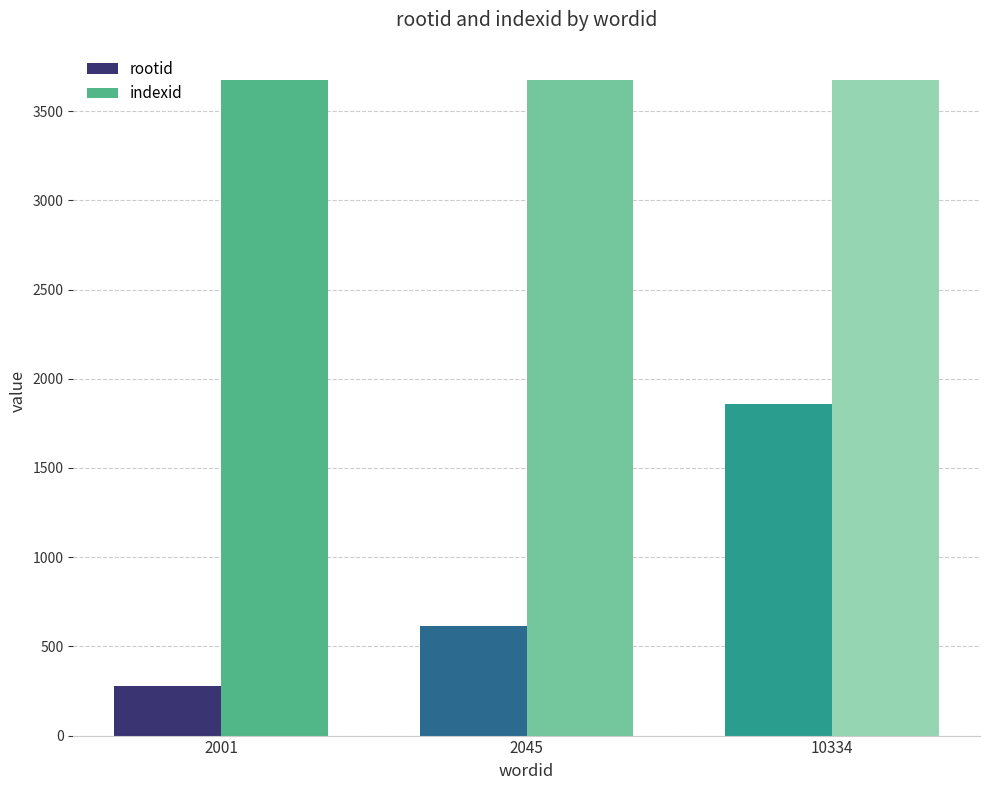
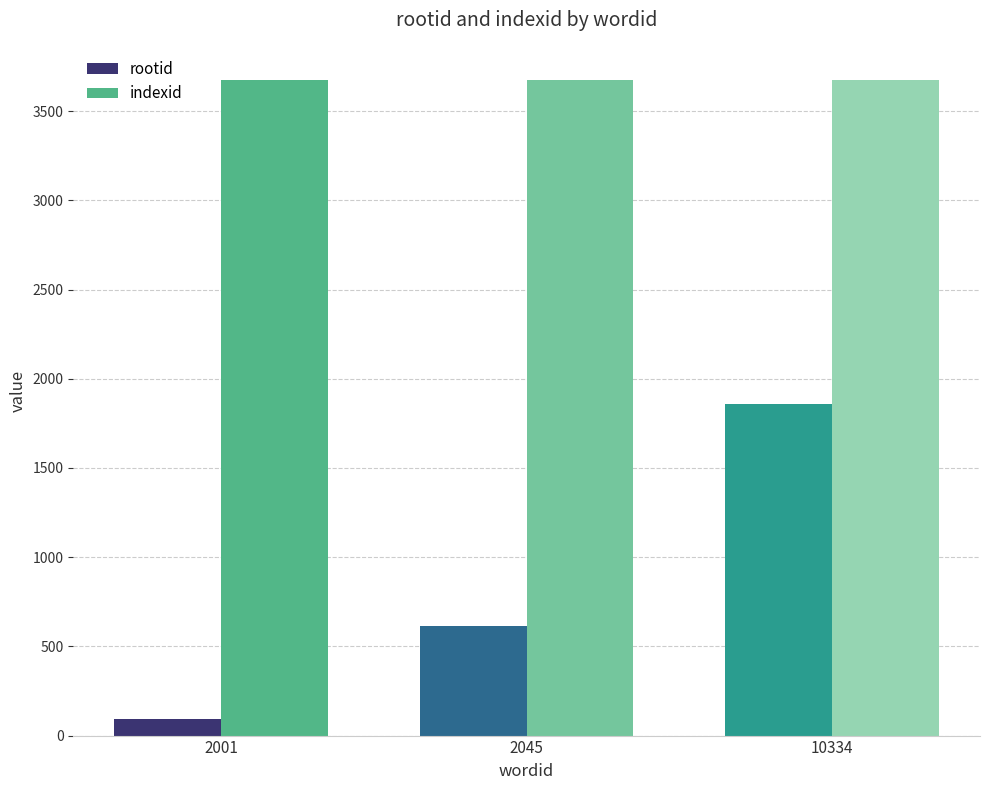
rootid, 2001: 280 -> 90
